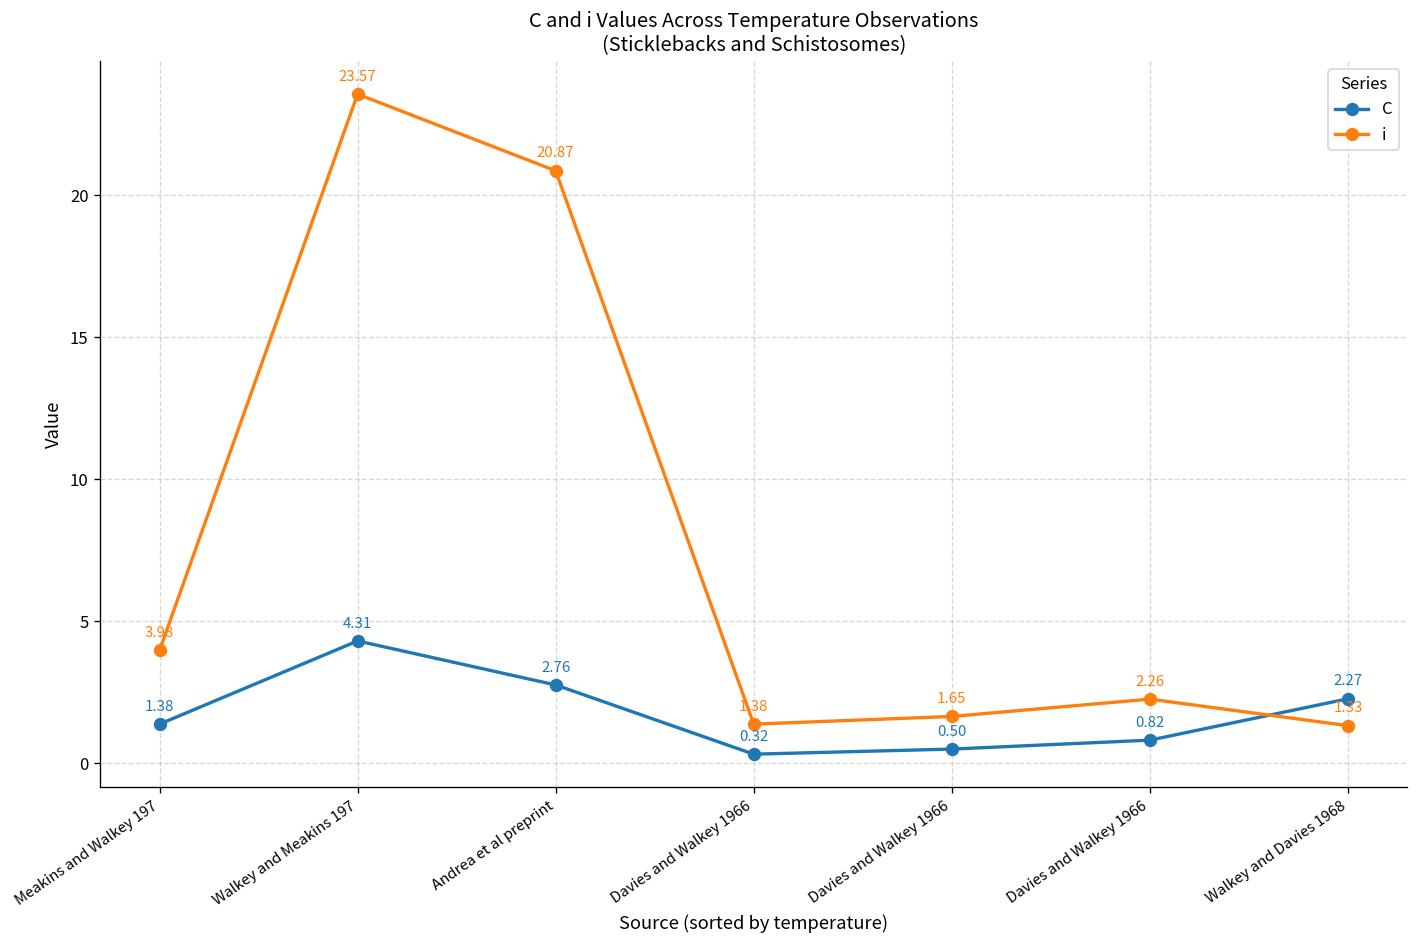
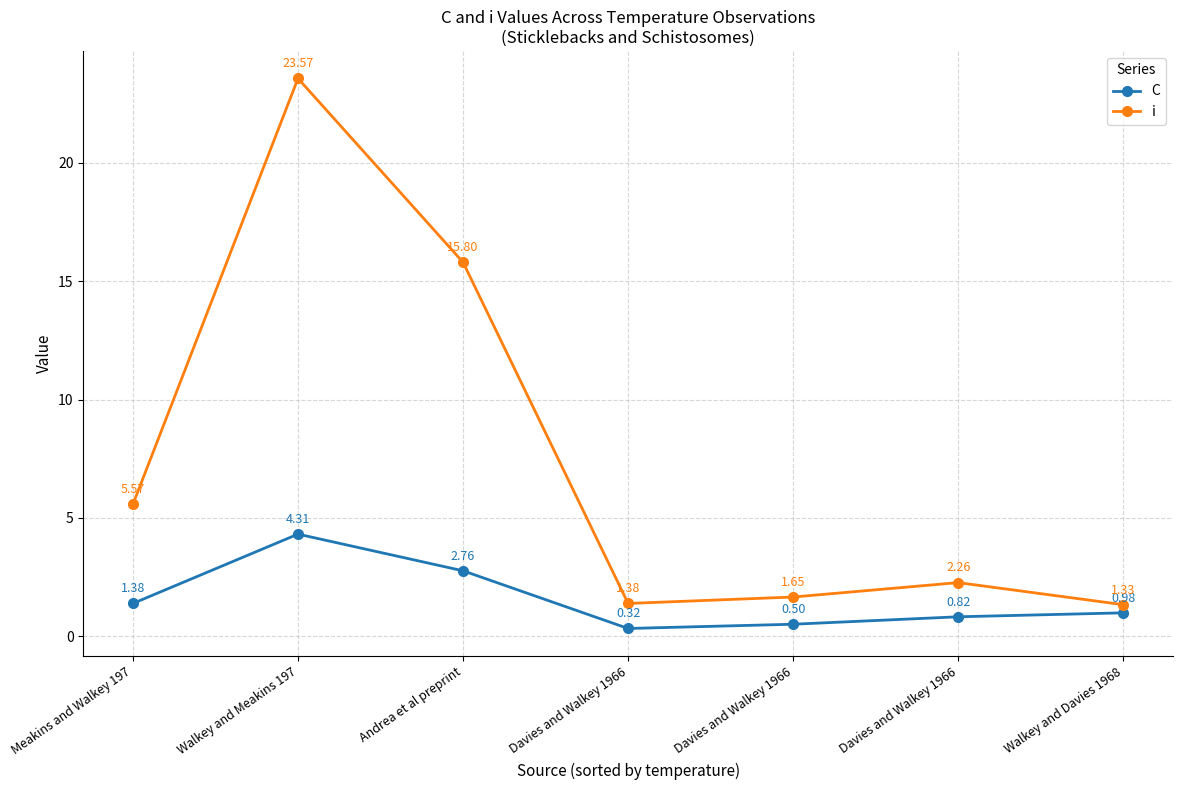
i, Meakins and Walkey 197: 3.98 -> 5.57
i, Andrea et al preprint: 20.87 -> 15.80
C, Walkey and Davies 1968: 2.27 -> 0.98
